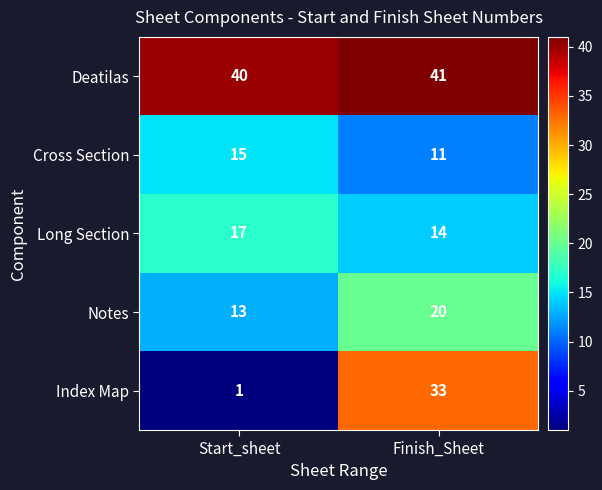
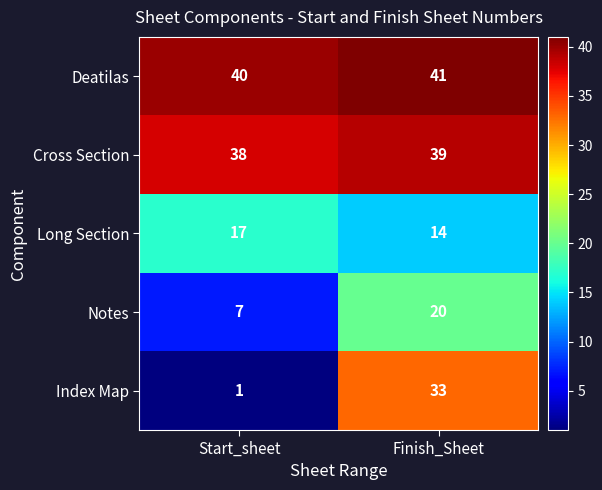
Cross Section, Start_sheet: 15 -> 38
Cross Section, Finish_Sheet: 11 -> 39
Notes, Start_sheet: 13 -> 7
